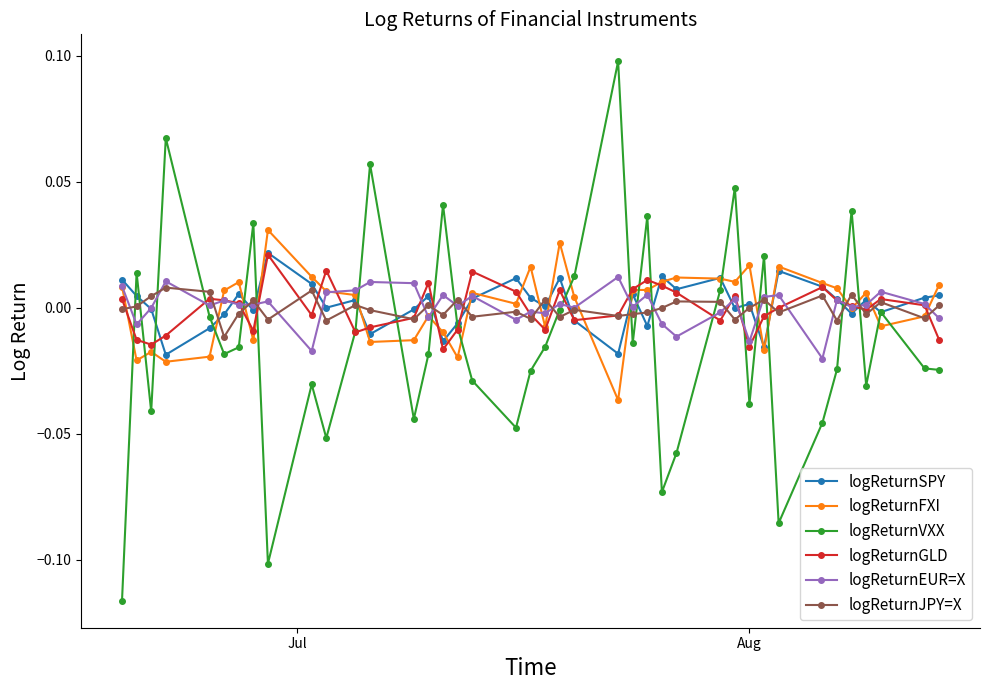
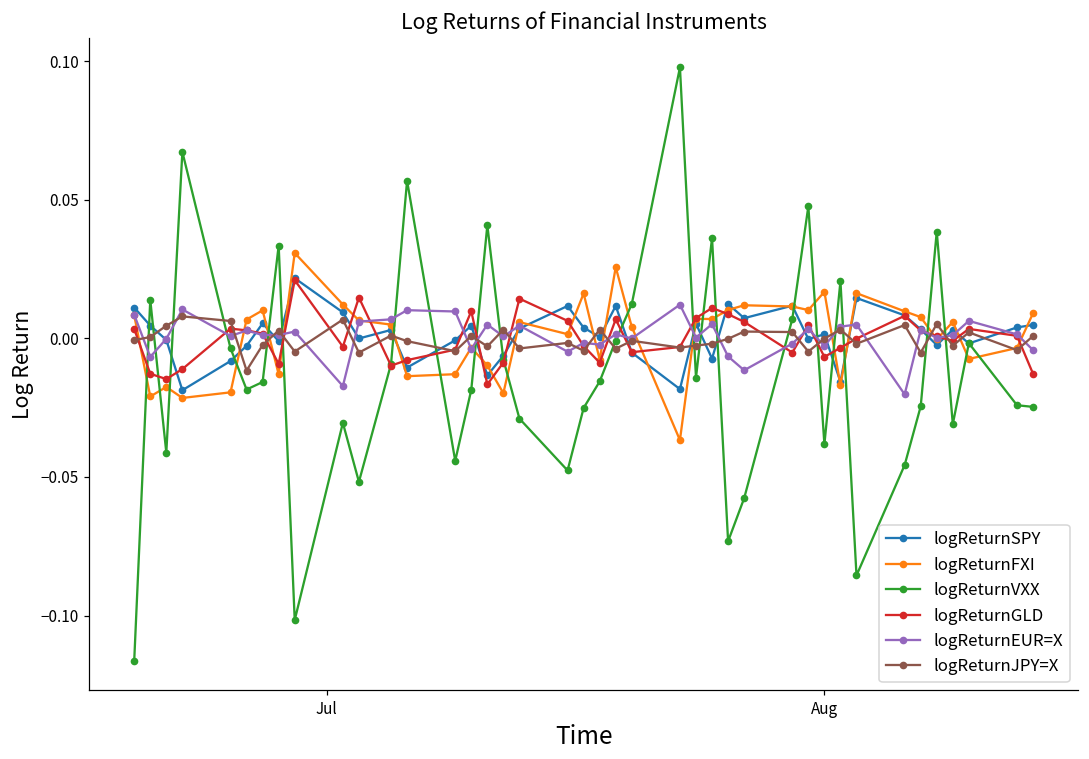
logReturnGLD, Aug: -0.015 -> -0.007
logReturnEUR=X, Aug: -0.013 -> -0.003
